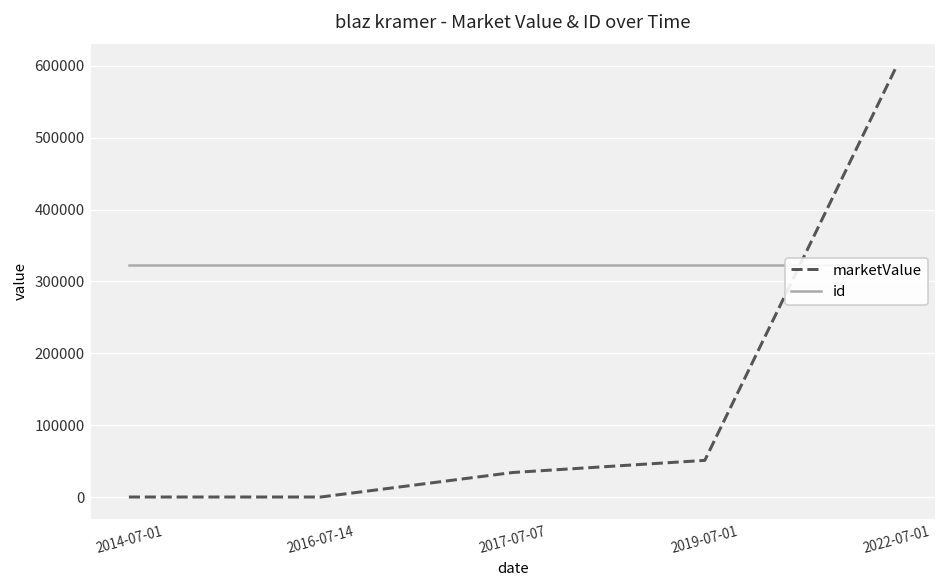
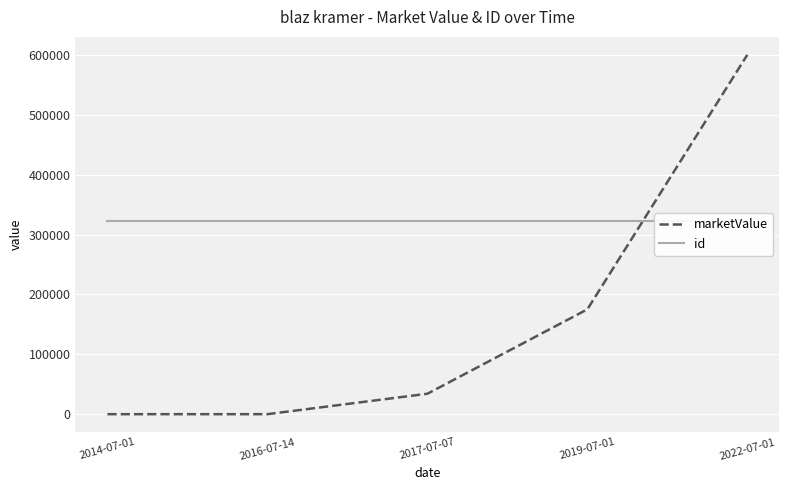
marketValue, 2019-07-01: 50000 -> 180000
